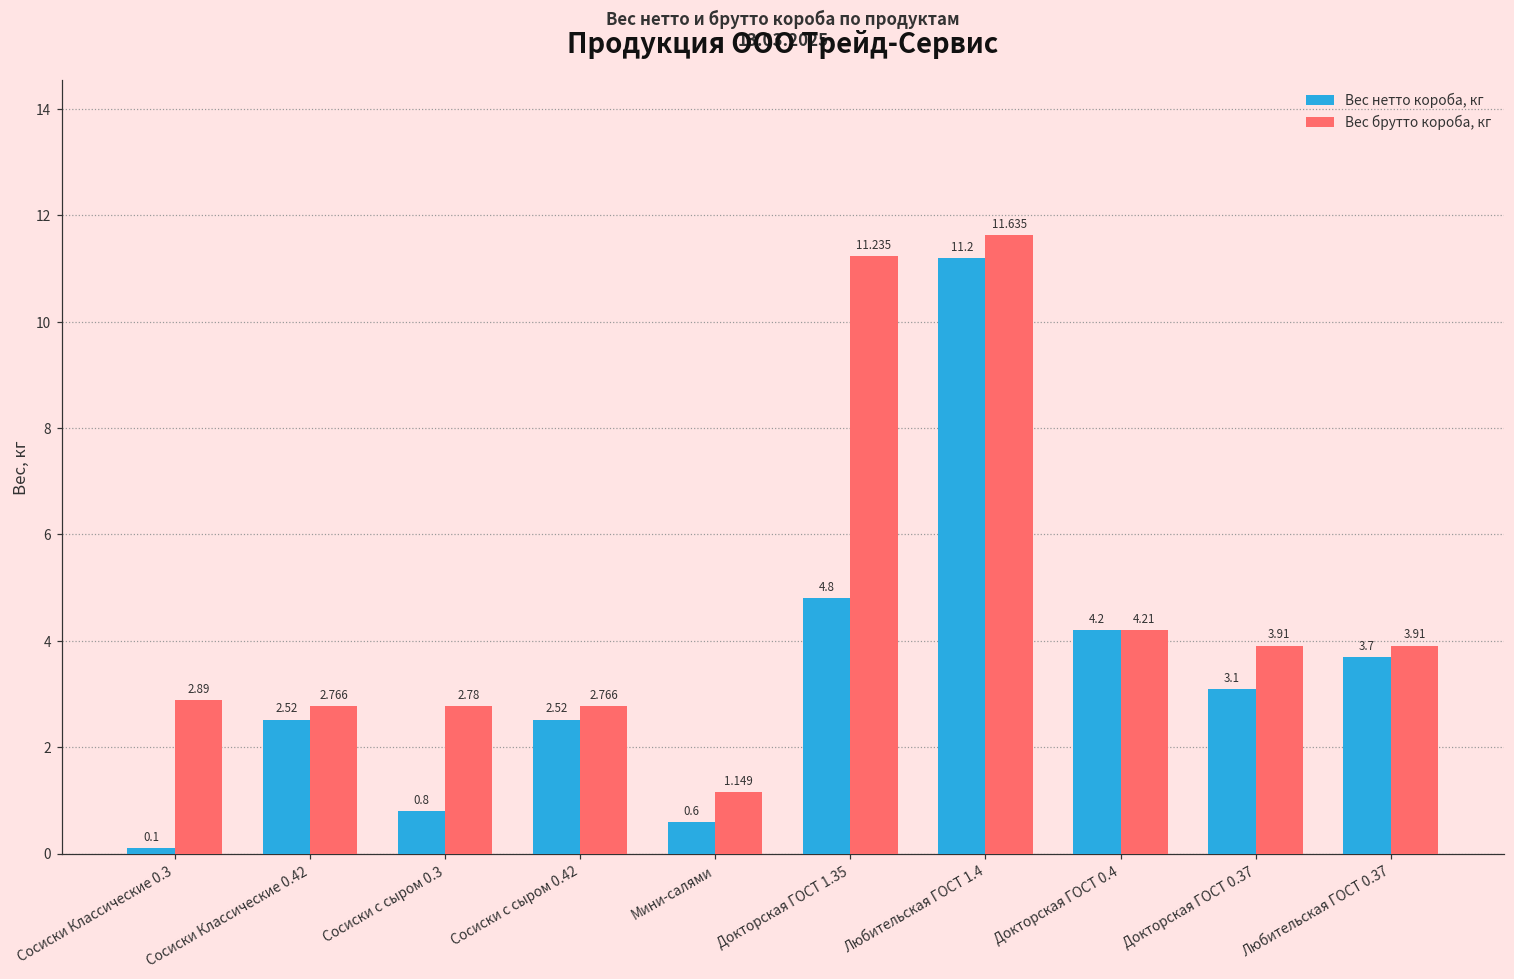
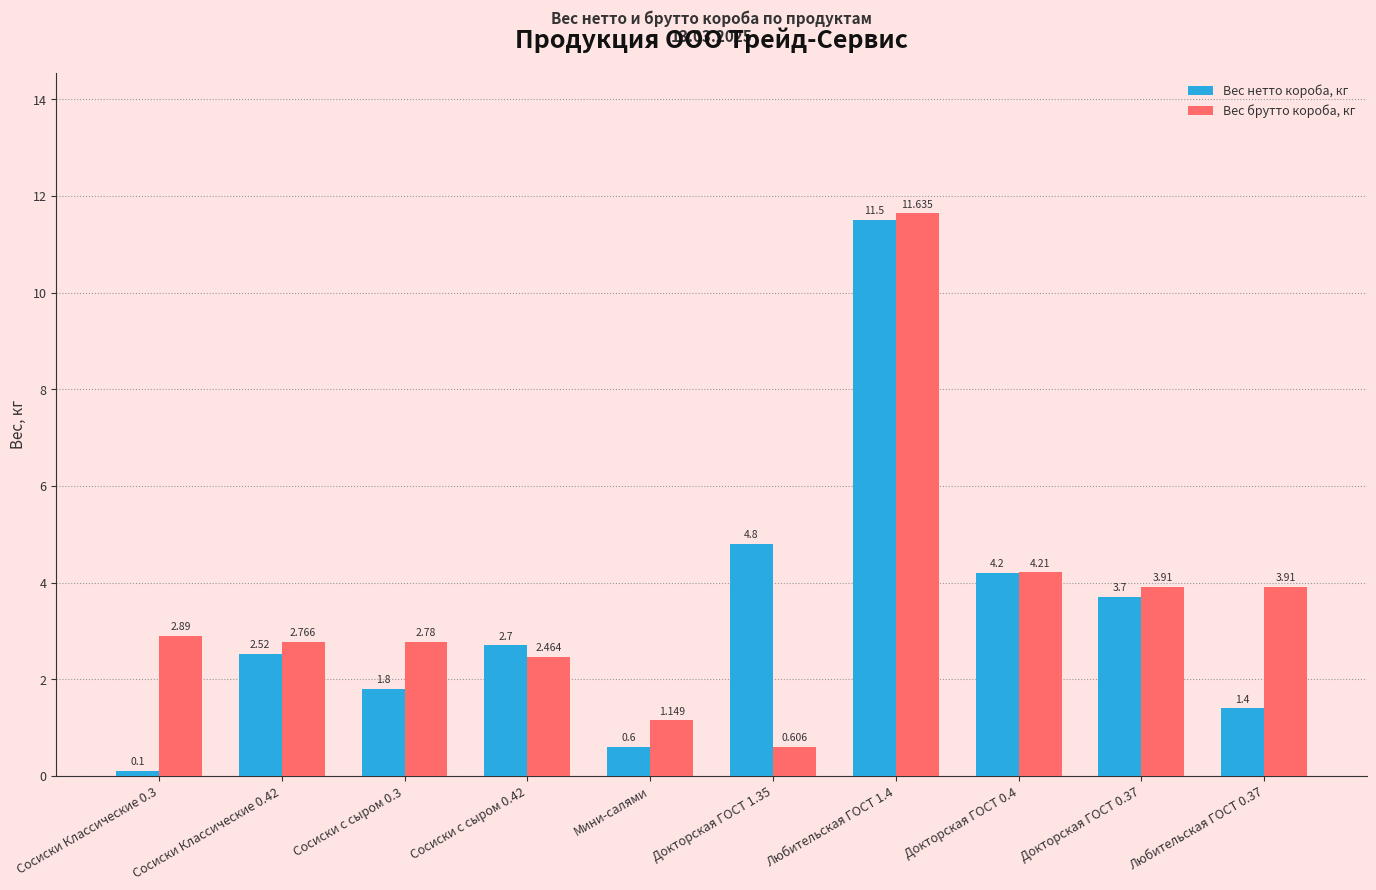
Вес нетто короба, кг, Сосиски с сыром 0.3: 0.8 -> 1.8
Вес нетто короба, кг, Сосиски с сыром 0.42: 2.52 -> 2.7
Вес брутто короба, кг, Сосиски с сыром 0.42: 2.766 -> 2.464
Вес брутто короба, кг, Докторская ГОСТ 1.35: 11.235 -> 0.606
Вес нетто короба, кг, Любительская ГОСТ 1.4: 11.2 -> 11.5
Вес нетто короба, кг, Докторская ГОСТ 0.37: 3.1 -> 3.7
Вес нетто короба, кг, Любительская ГОСТ 0.37: 3.7 -> 1.4
